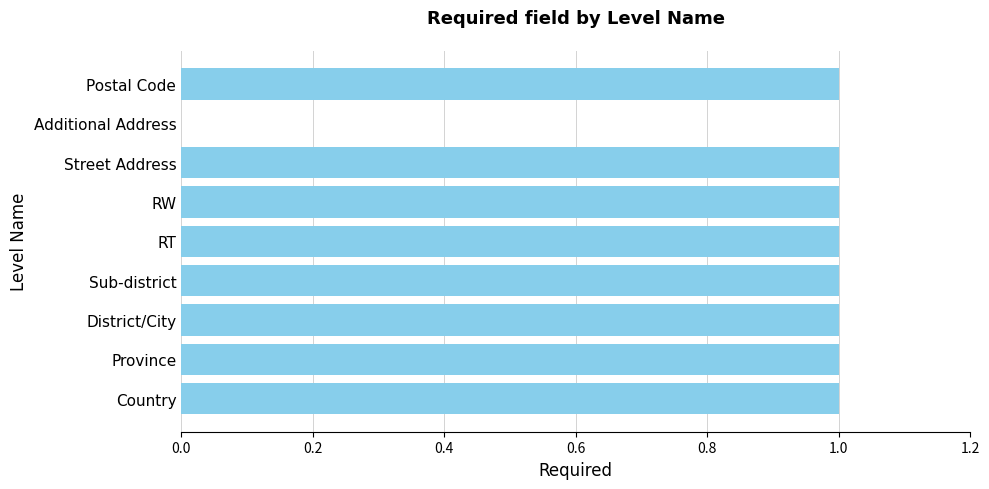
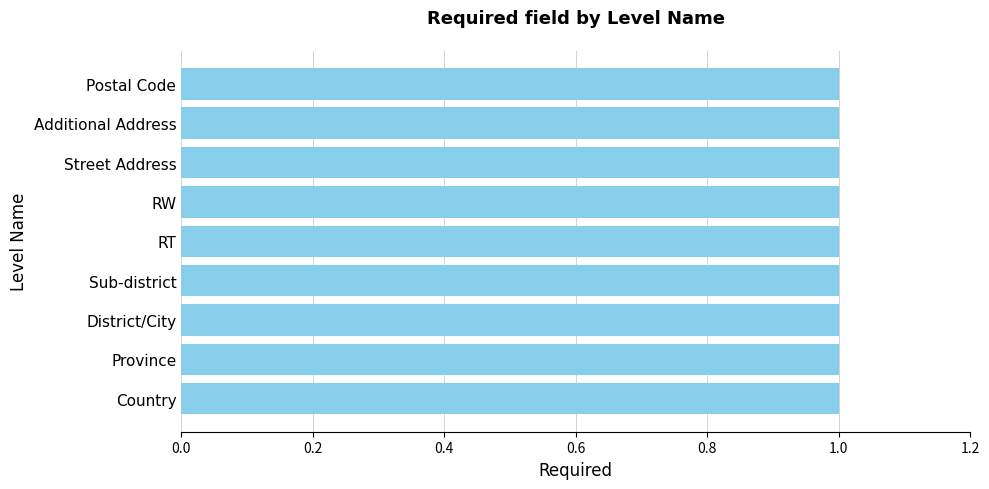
Additional Address: 0 -> 1
